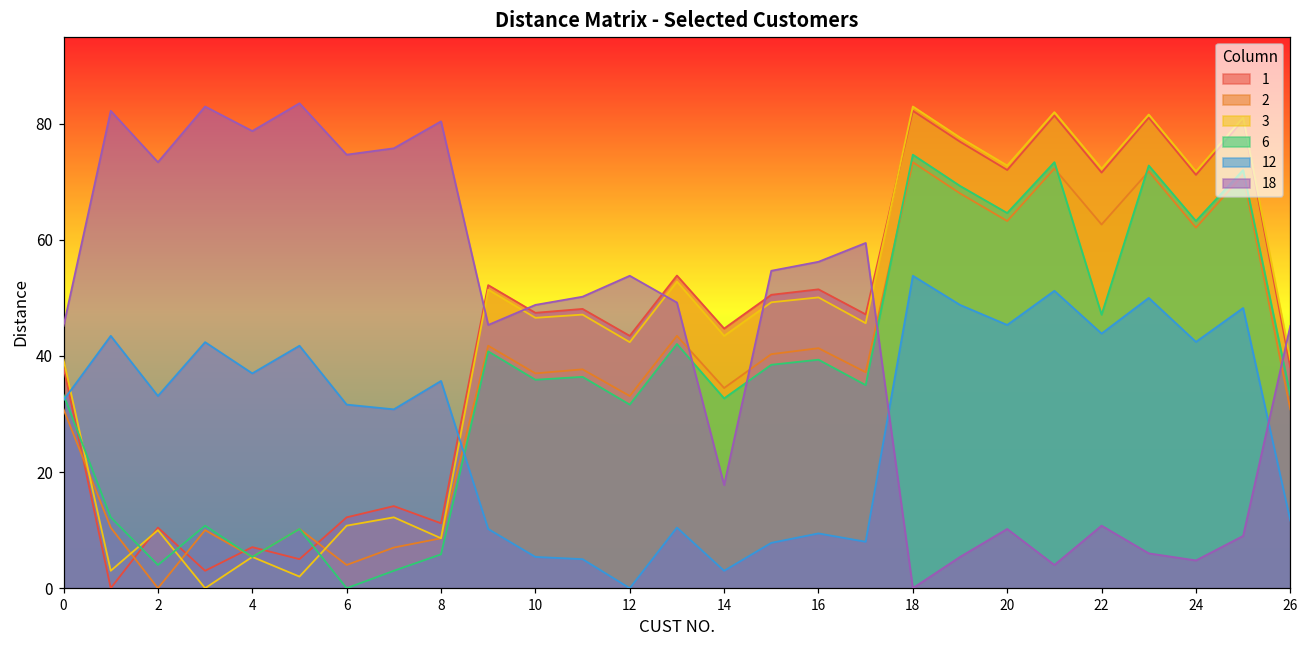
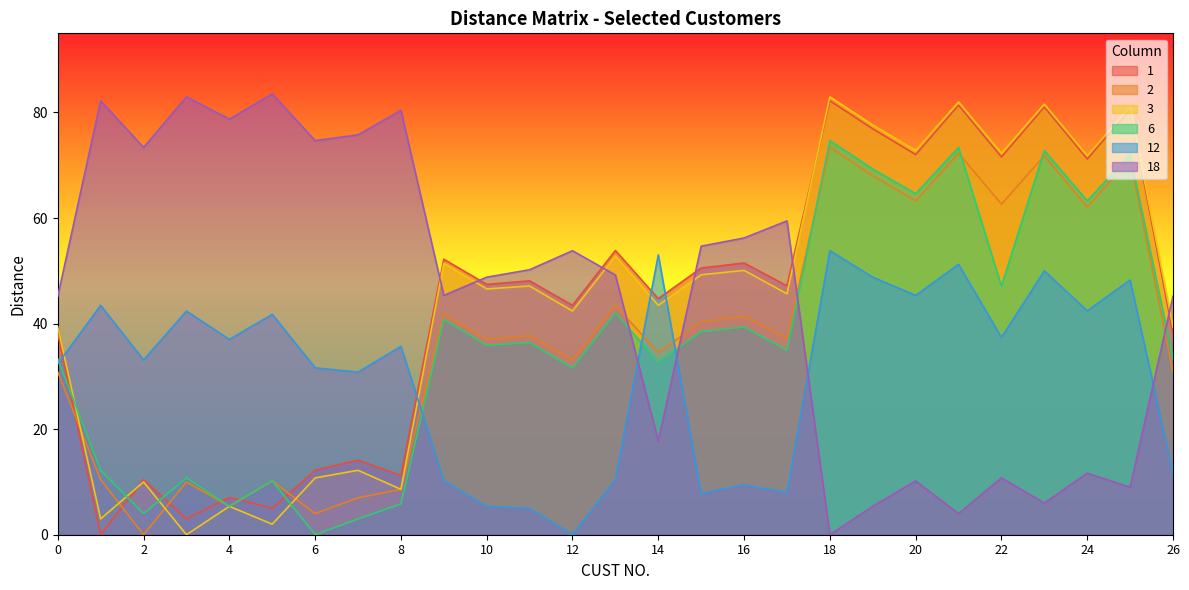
12, 14: 3 -> 53
12, 22: 44 -> 37
18, 24: 5 -> 12
